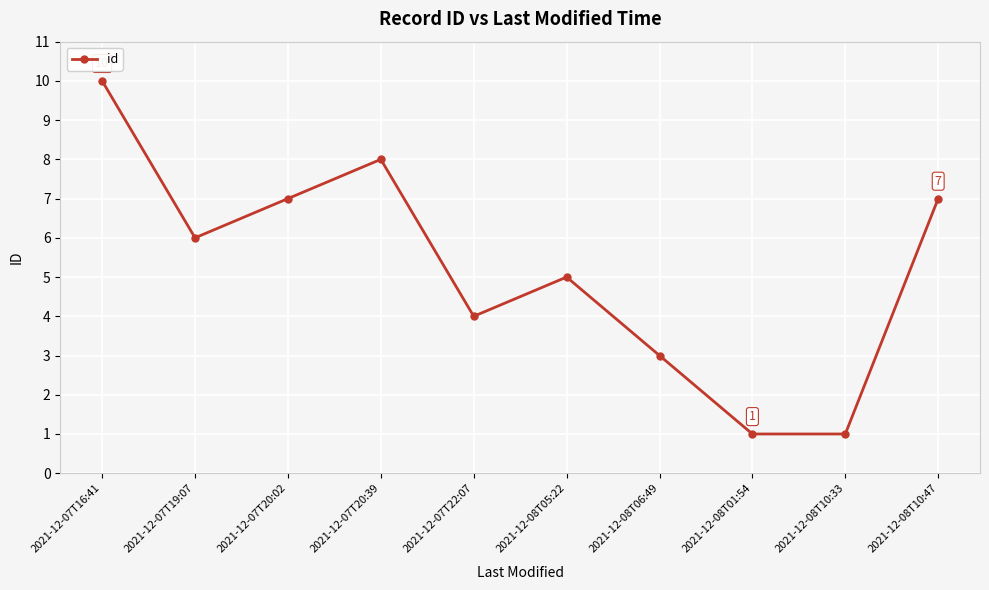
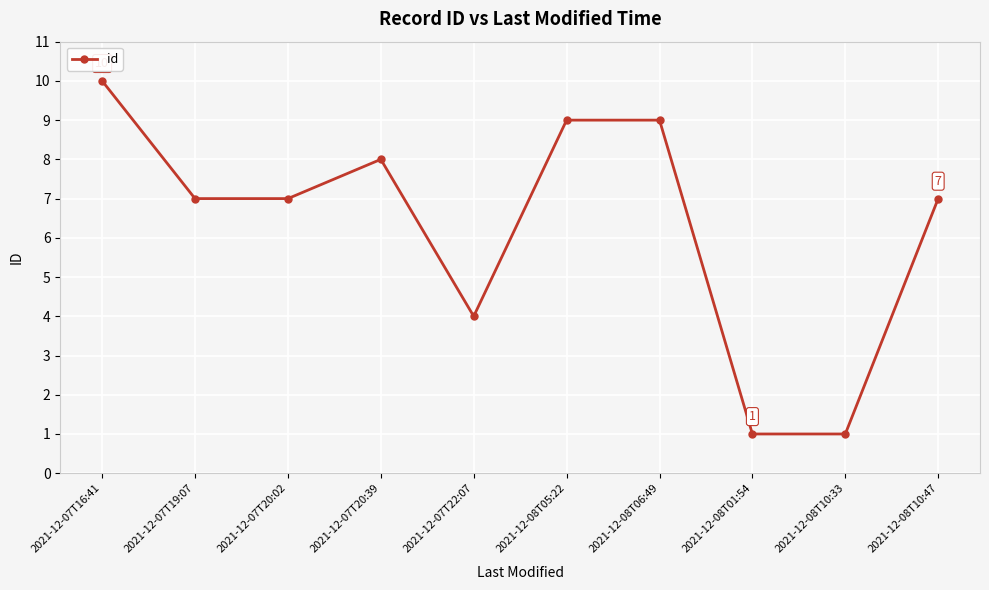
2021-12-07T19:07: 6 -> 7
2021-12-08T05:22: 5 -> 9
2021-12-08T06:49: 3 -> 9
